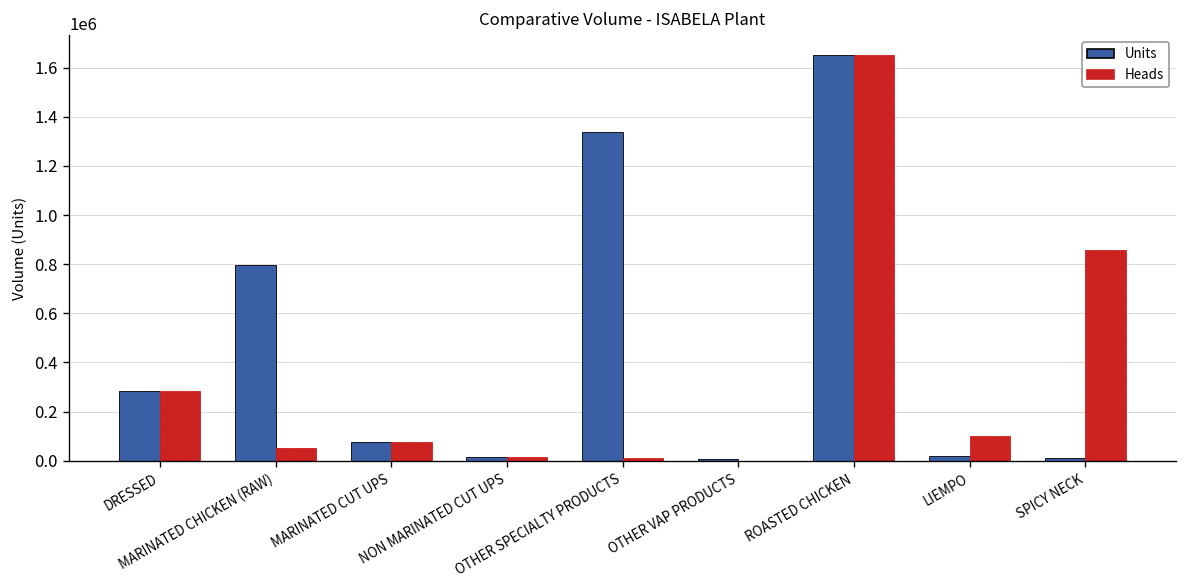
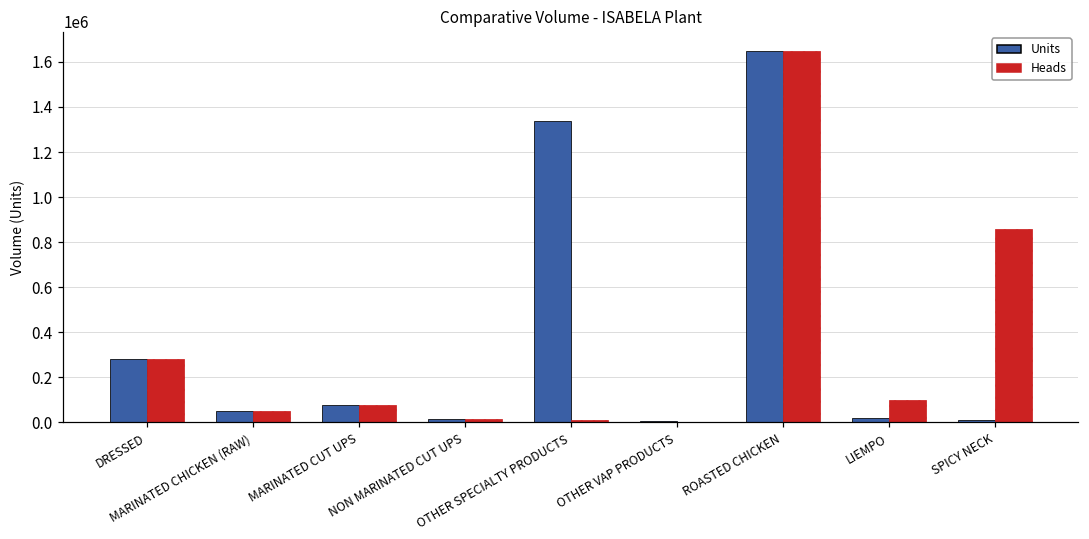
Units, MARINATED CHICKEN (RAW): 800000 -> 50000
